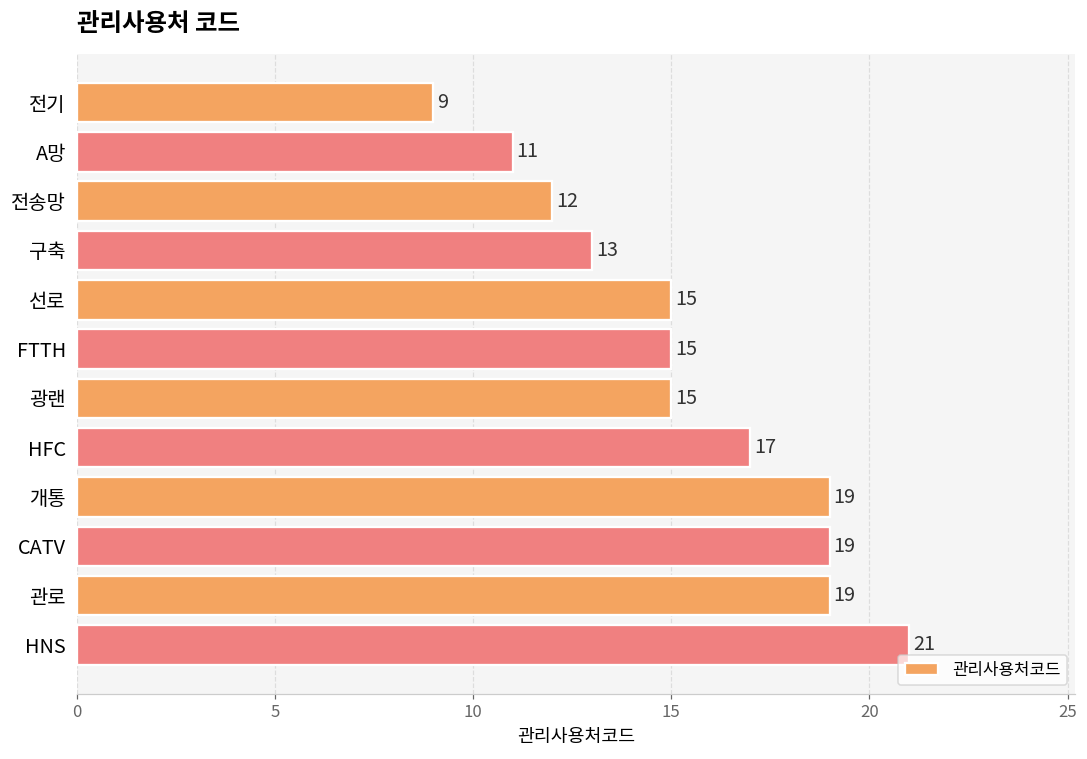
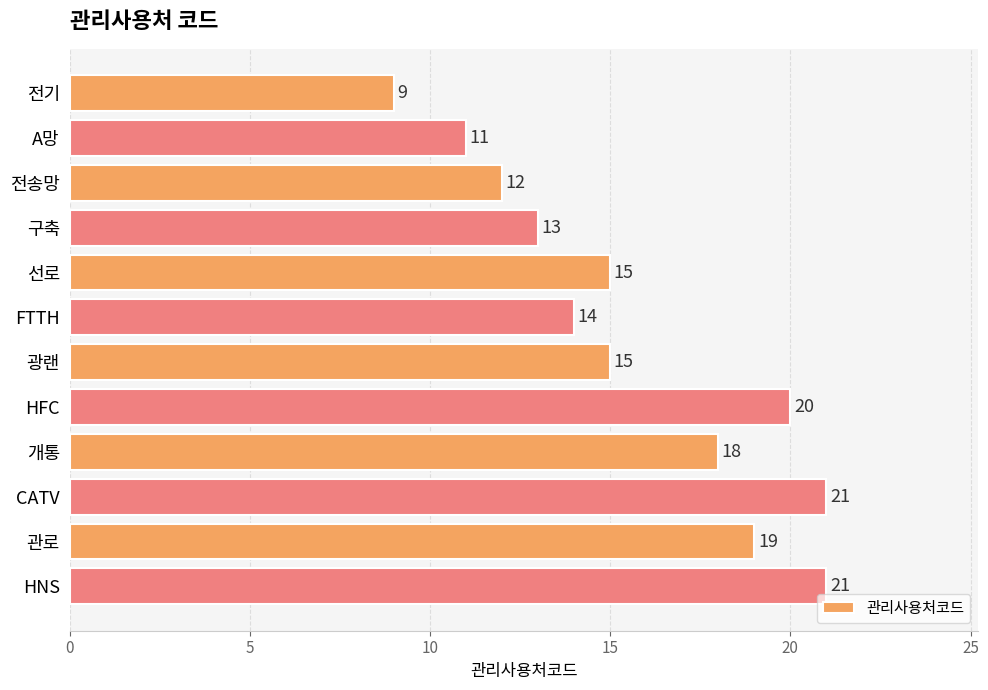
FTTH: 15 -> 14
HFC: 17 -> 20
개통: 19 -> 18
CATV: 19 -> 21
